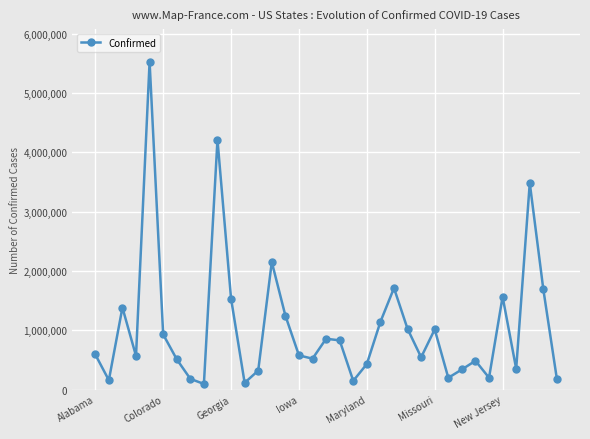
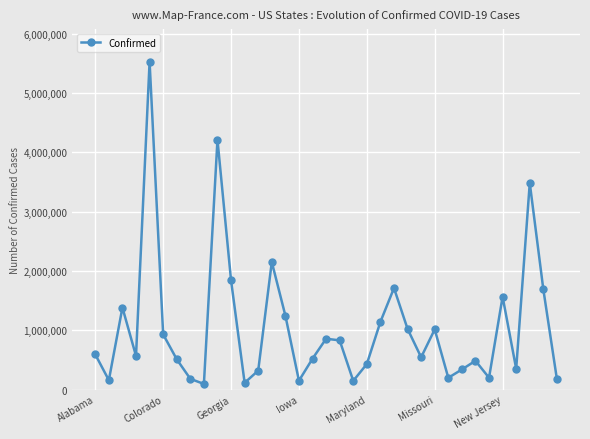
Georgia: 1,500,000 -> 1,800,000
Iowa: 600,000 -> 100,000
